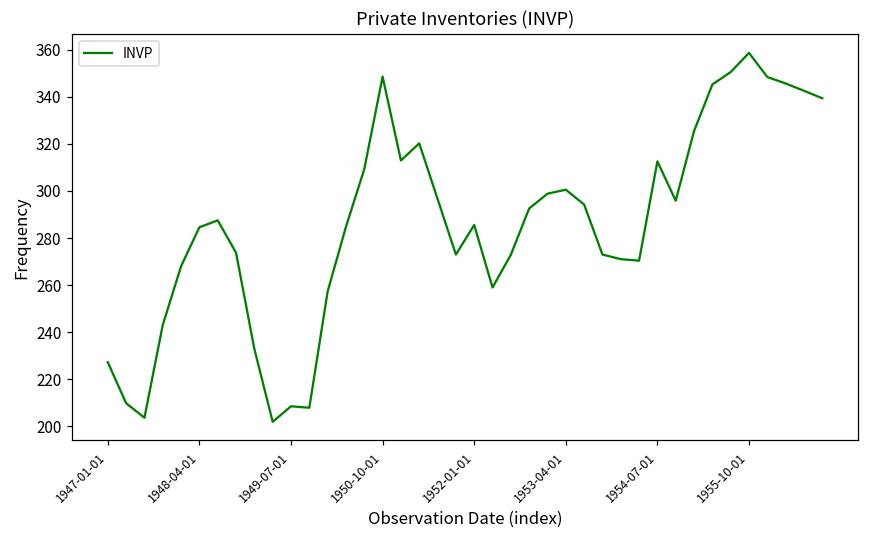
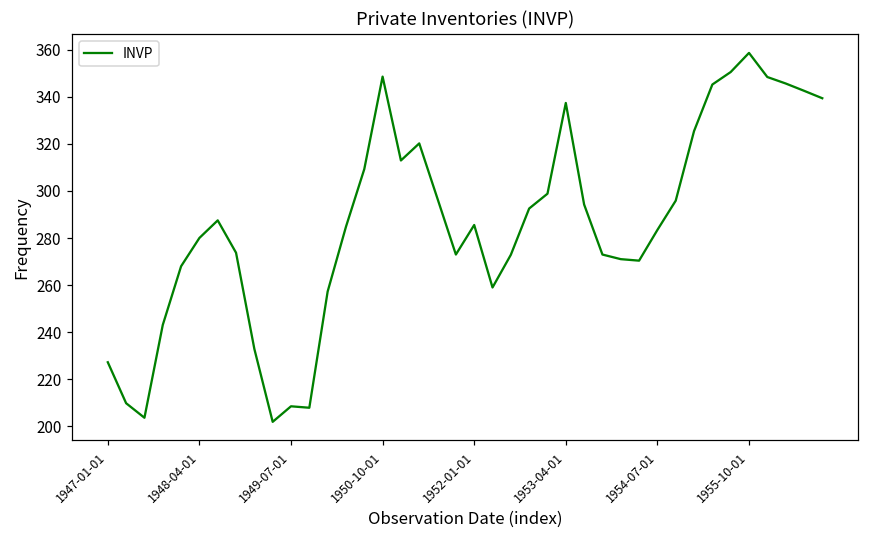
1948-04-01: 285 -> 280
1953-04-01: 301 -> 337
1954-07-01: 313 -> 283
